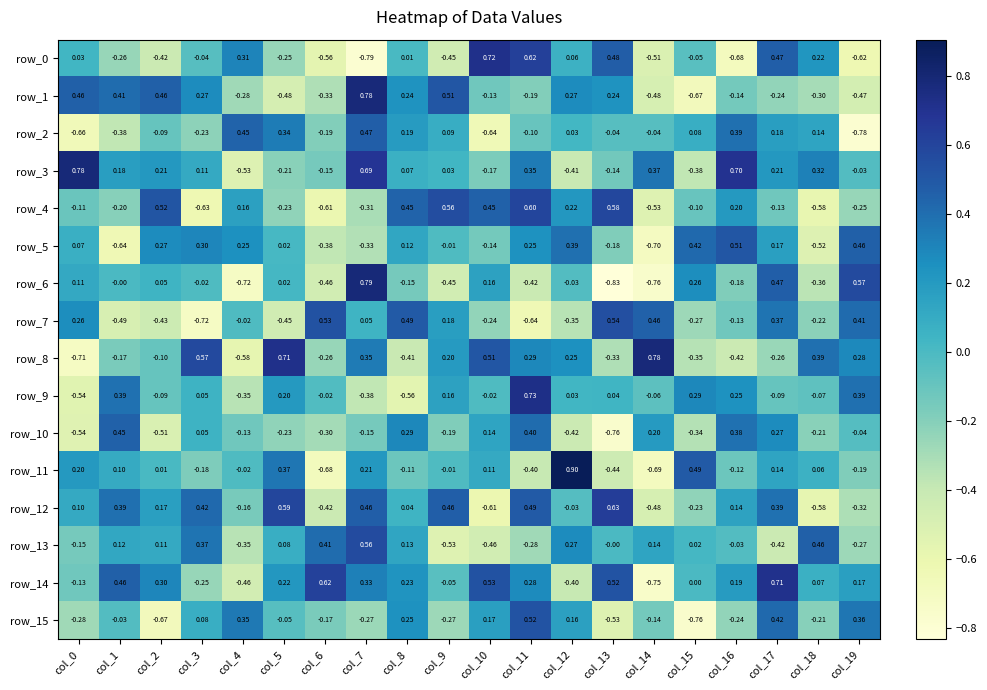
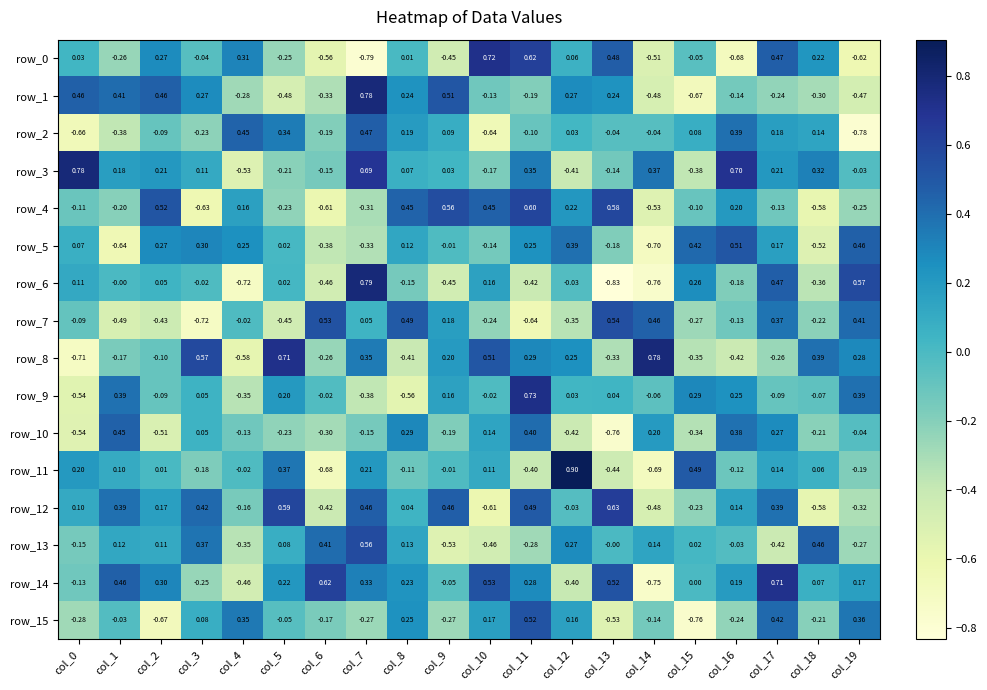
row_0, col_2: -0.42 -> 0.27
row_7, col_0: 0.26 -> -0.09
